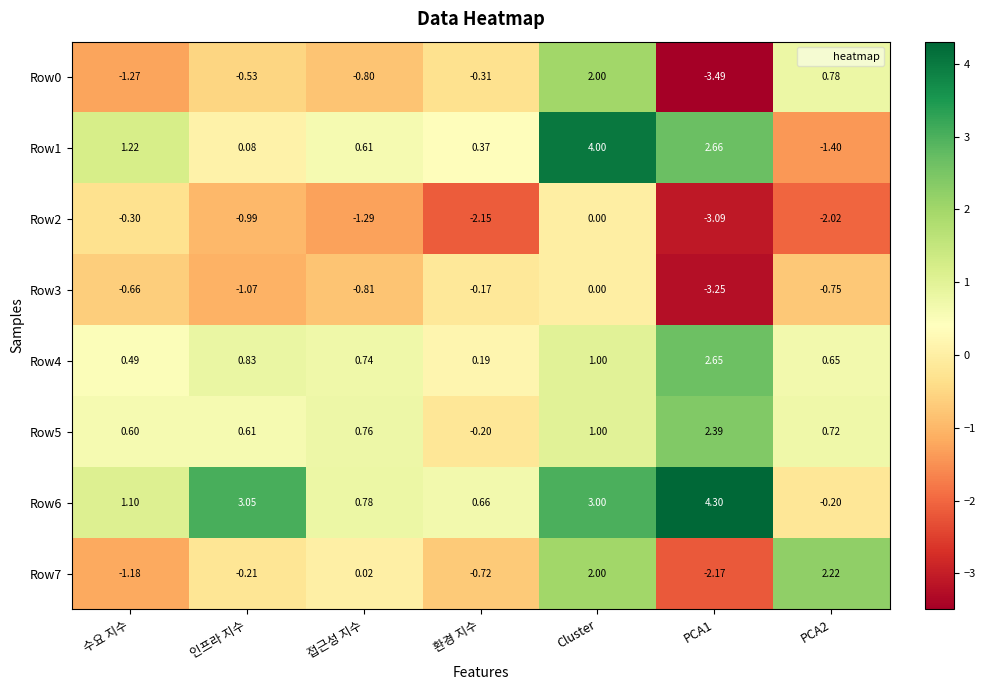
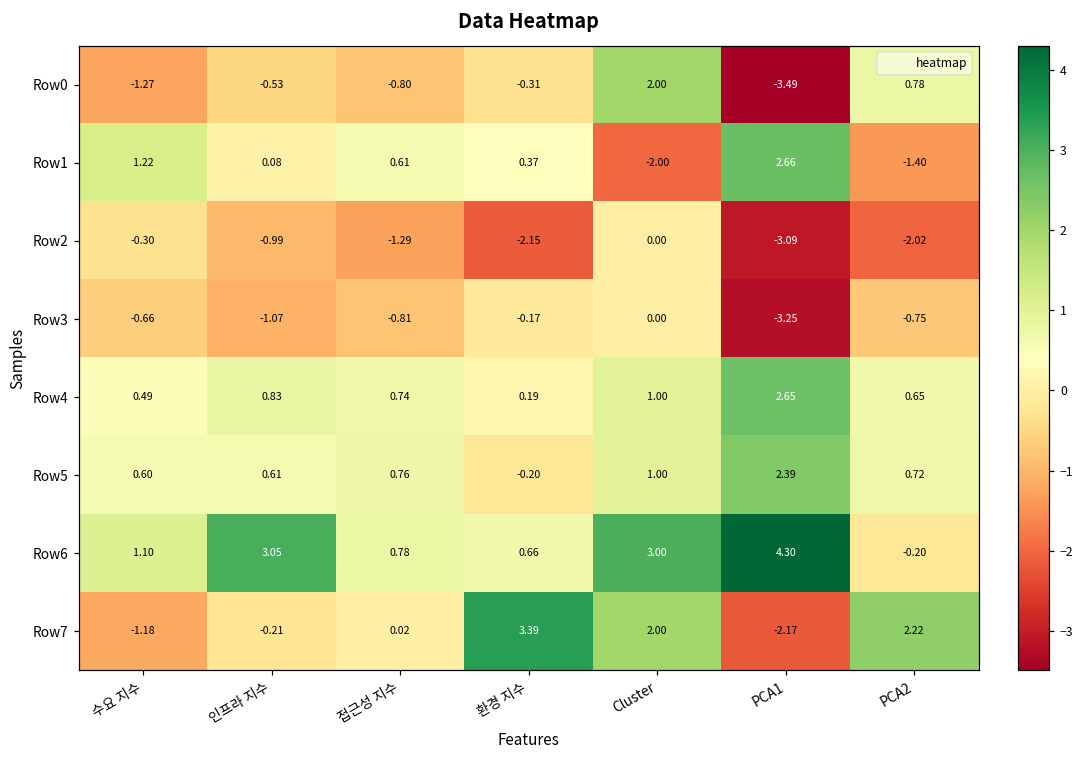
Row1, Cluster: 4.00 -> -2.00
Row7, 환경 지수: -0.72 -> 3.39
